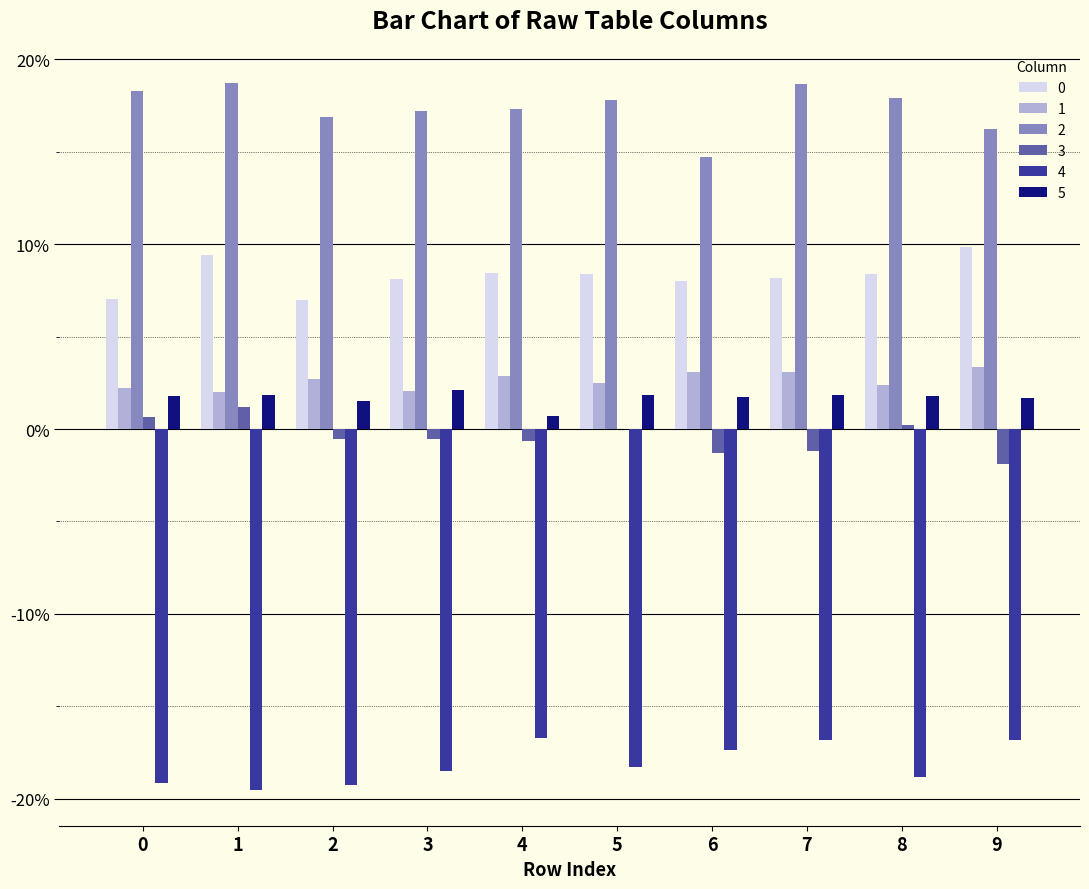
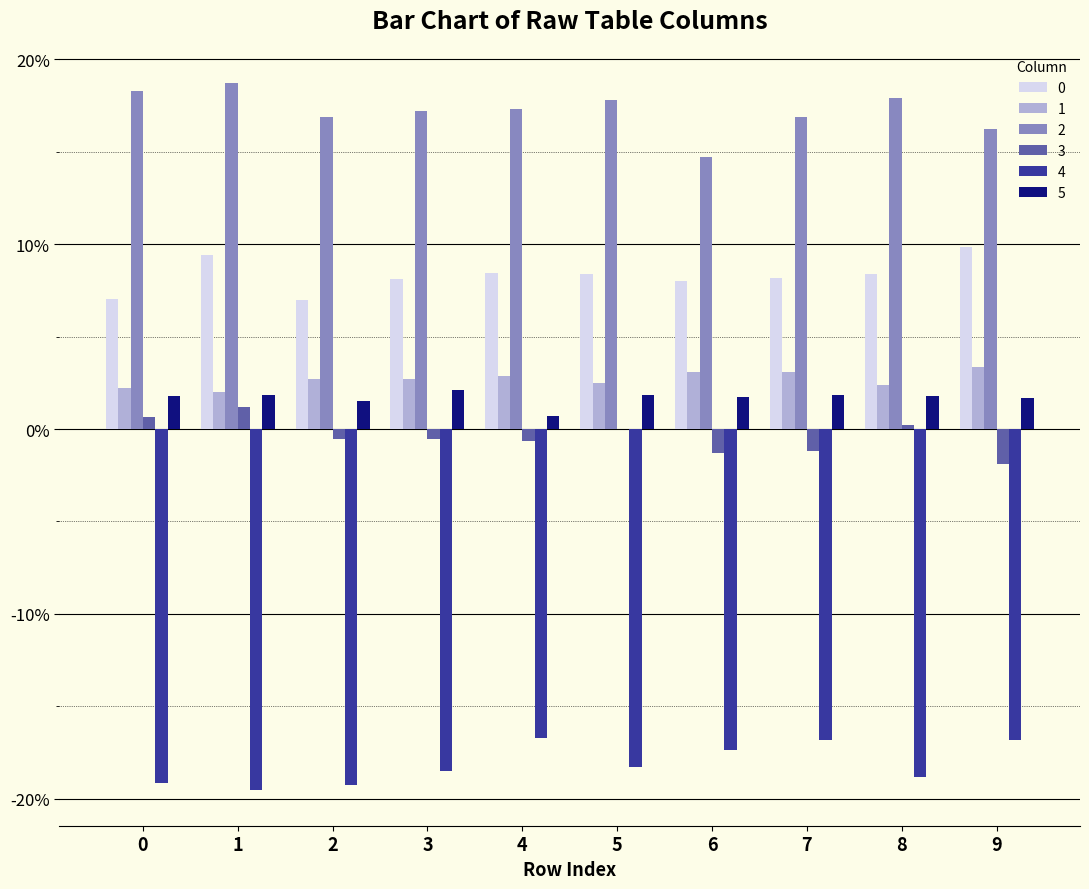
1, 3: 2.1% -> 2.7%
2, 7: 18.7% -> 16.9%
